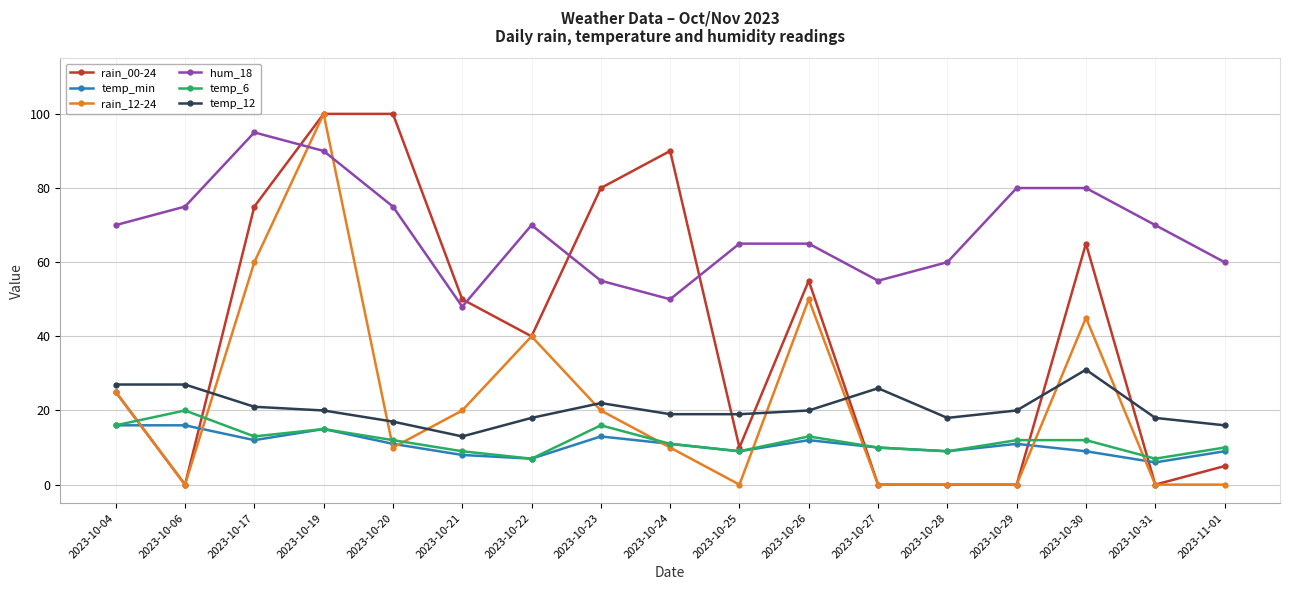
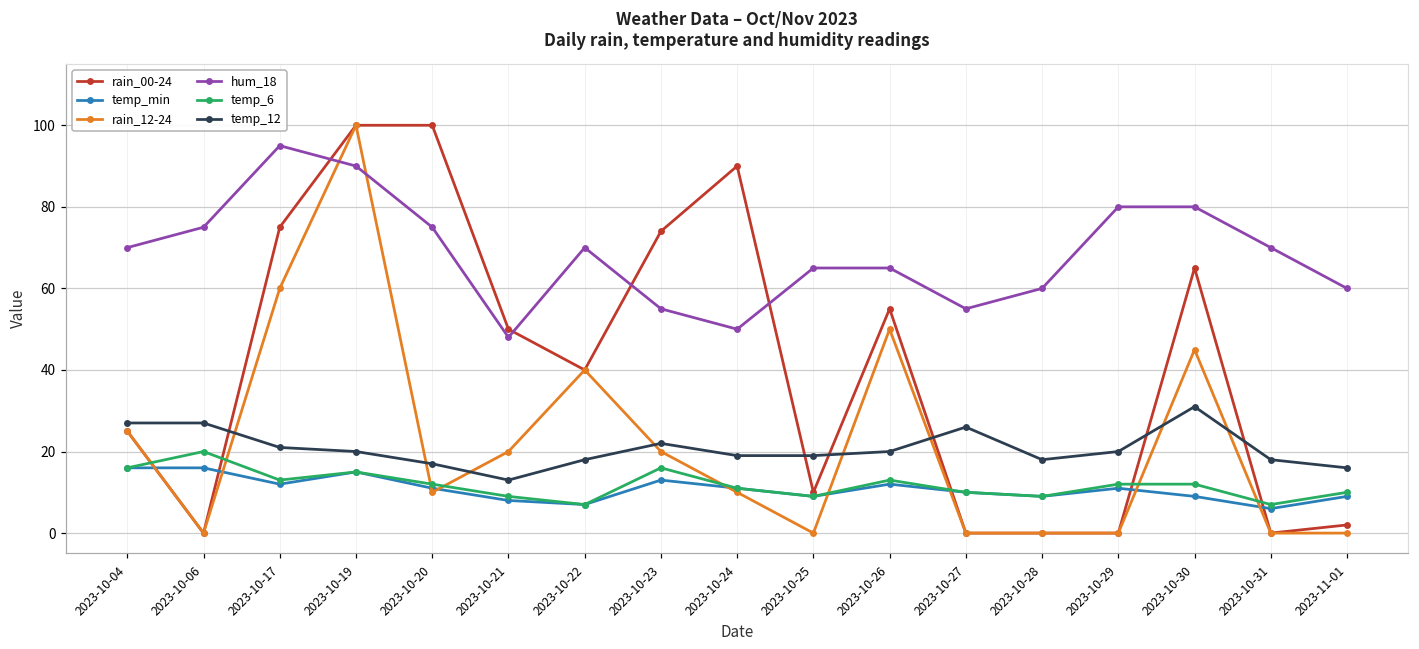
rain_00-24, 2023-10-23: 80 -> 74
rain_00-24, 2023-11-01: 5 -> 2
